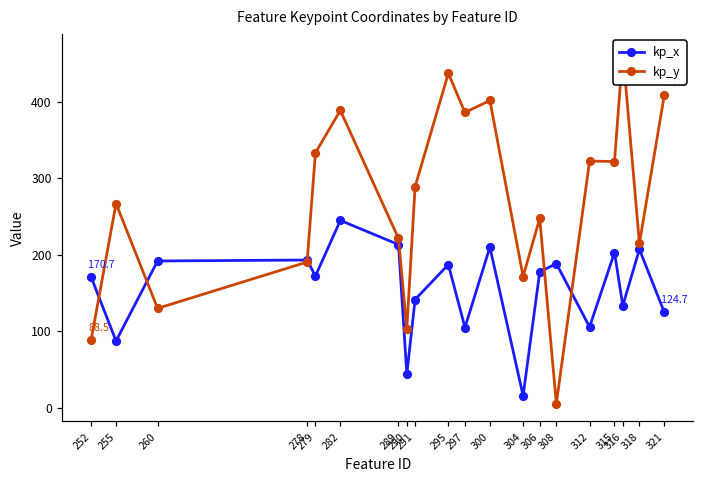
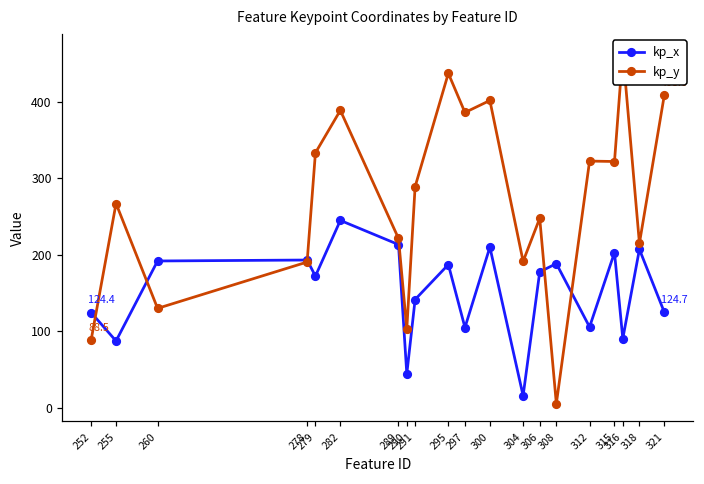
kp_x, 252: 170.7 -> 124.4
kp_y, 304: 170 -> 190
kp_x, 316: 130 -> 90
